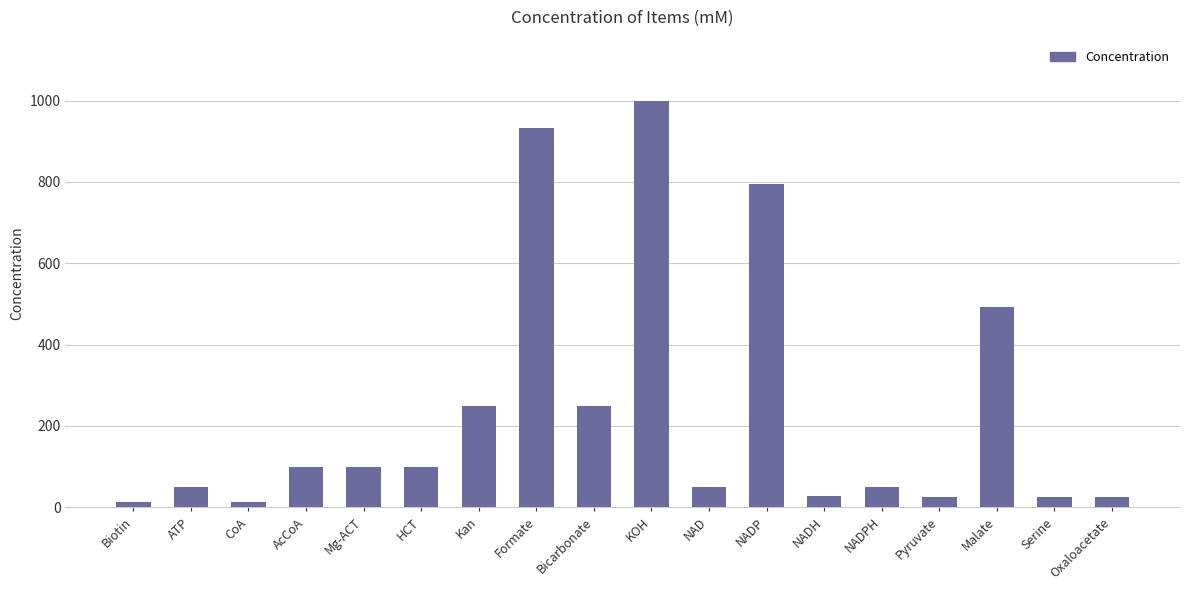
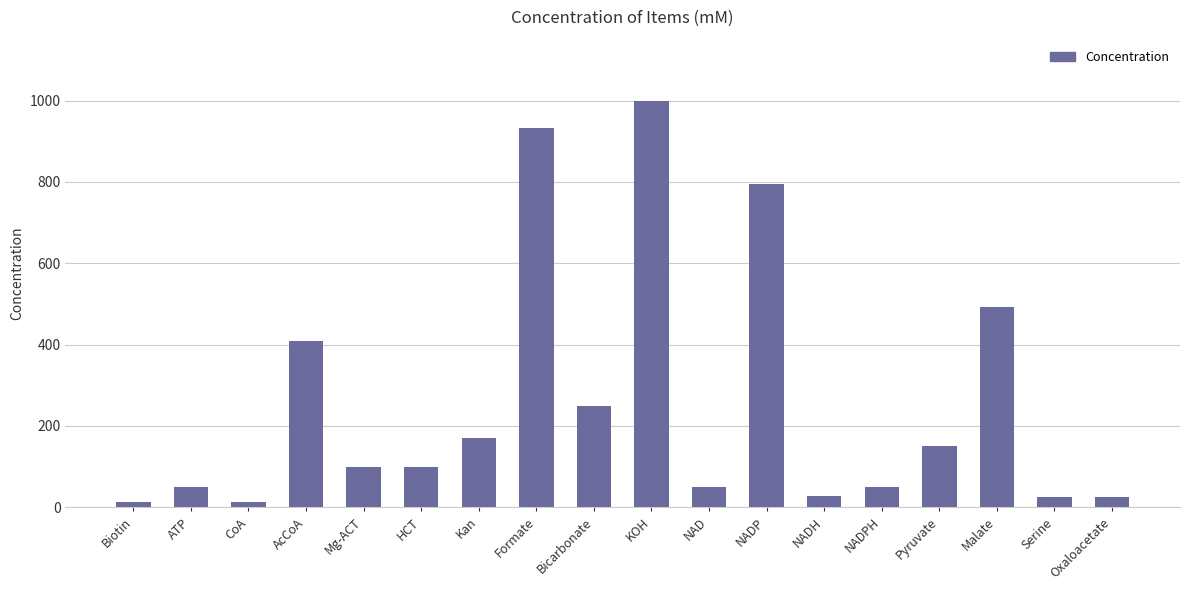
AcCoA: 100 -> 410
Kan: 250 -> 170
Pyruvate: 30 -> 150
